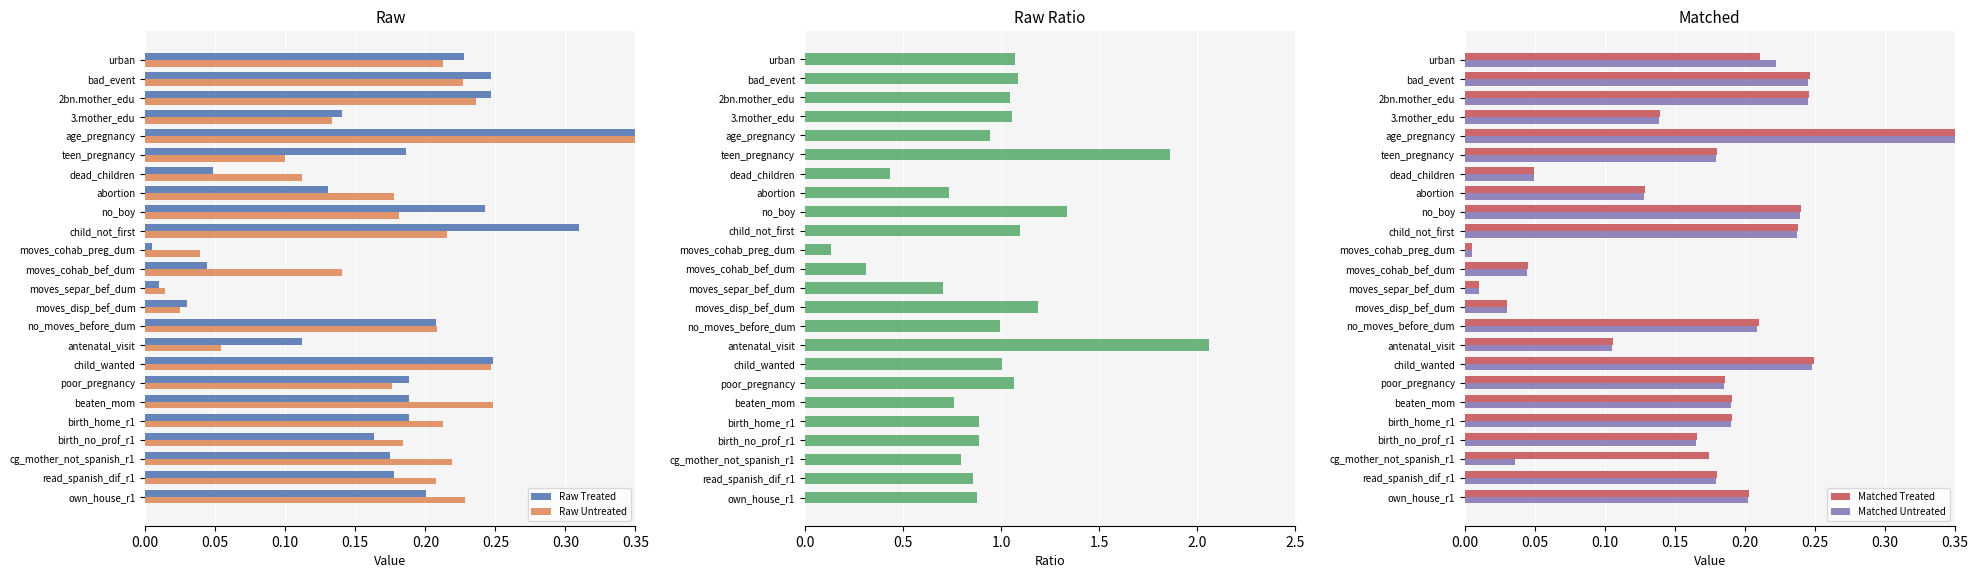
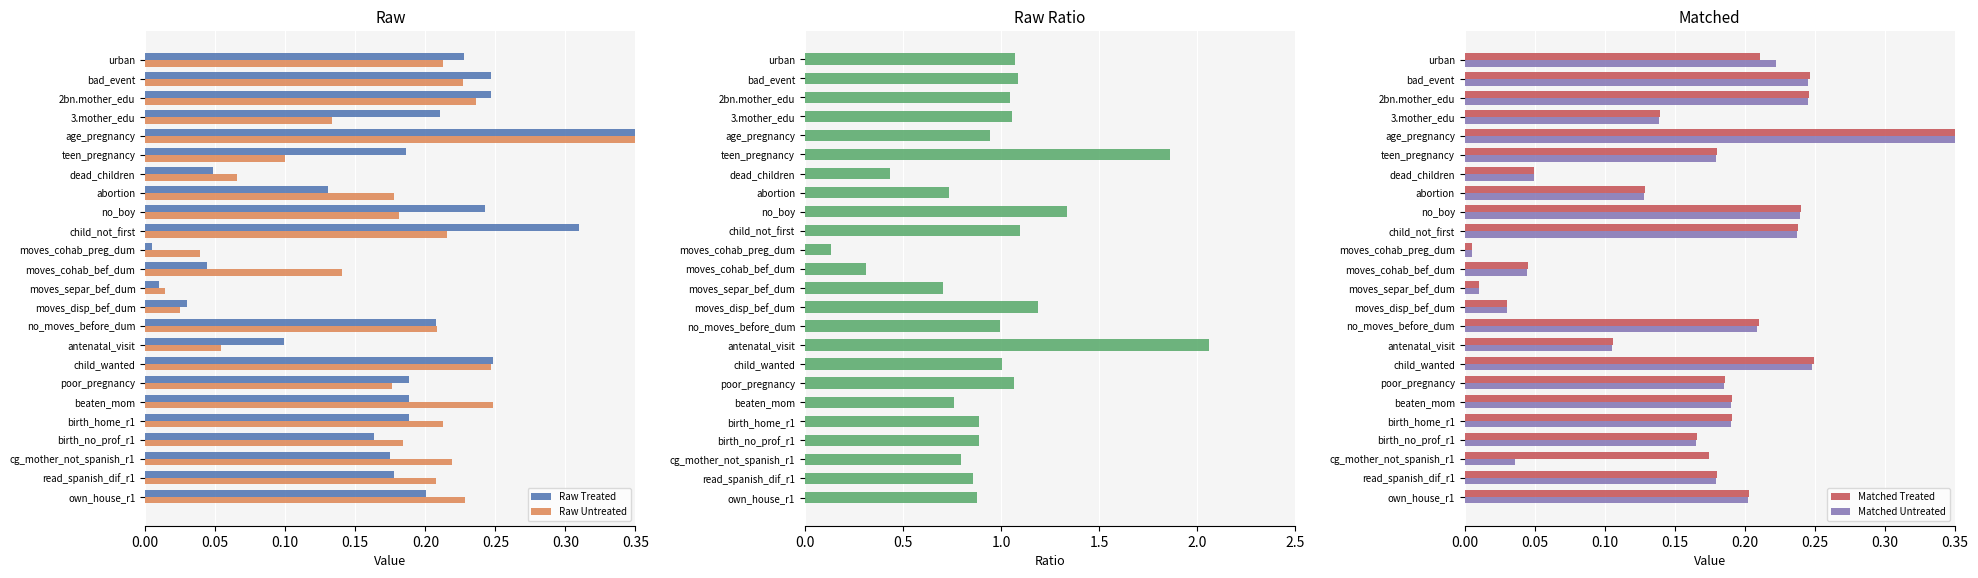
Raw, Raw Treated, 3.mother_edu: 0.141 -> 0.211
Raw, Raw Untreated, dead_children: 0.112 -> 0.066
Raw, Raw Treated, antenatal_visit: 0.112 -> 0.099
